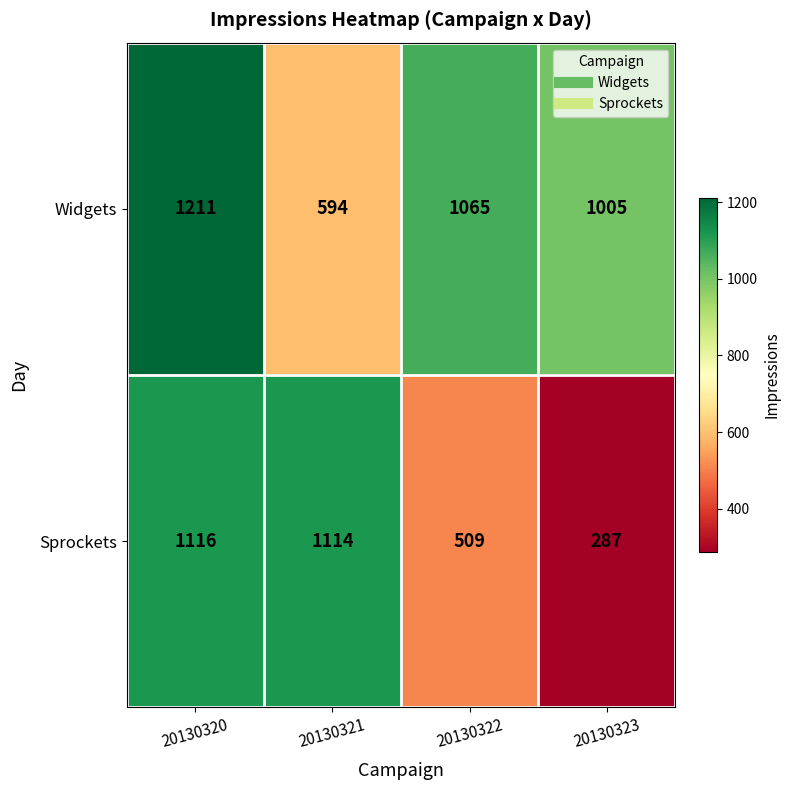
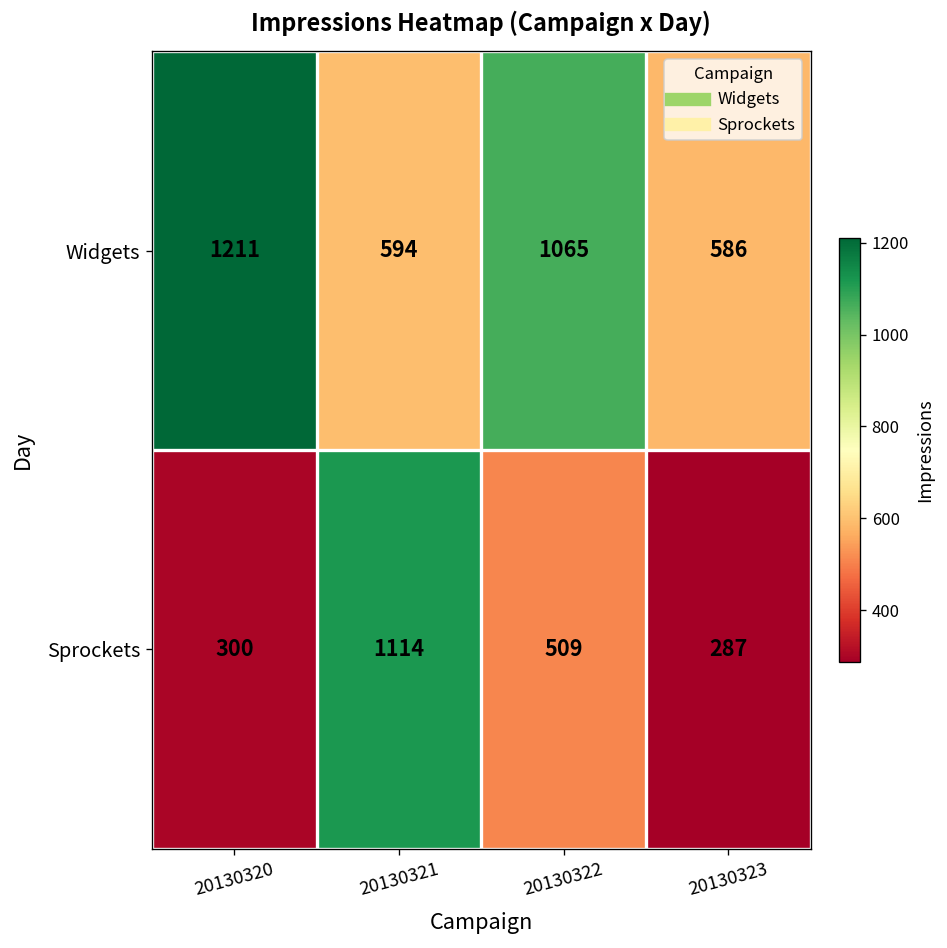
Widgets, 20130323: 1005 -> 586
Sprockets, 20130320: 1116 -> 300
